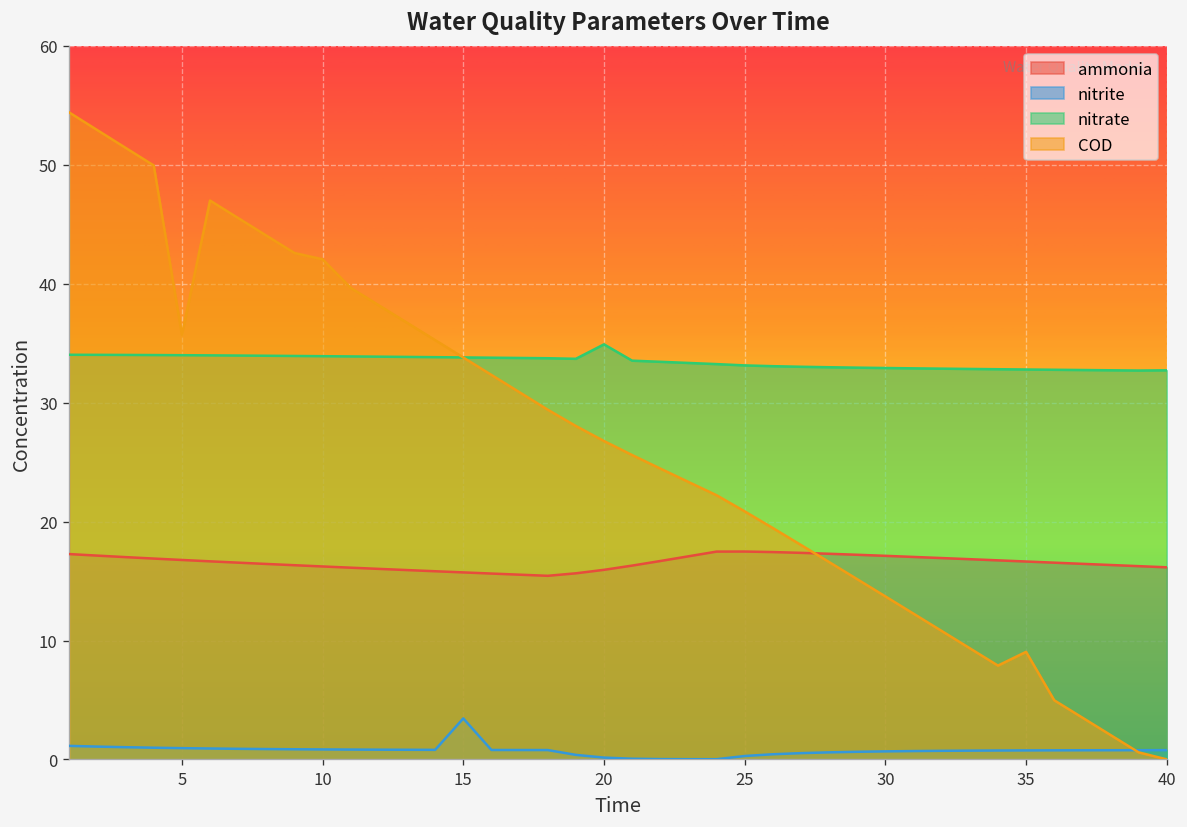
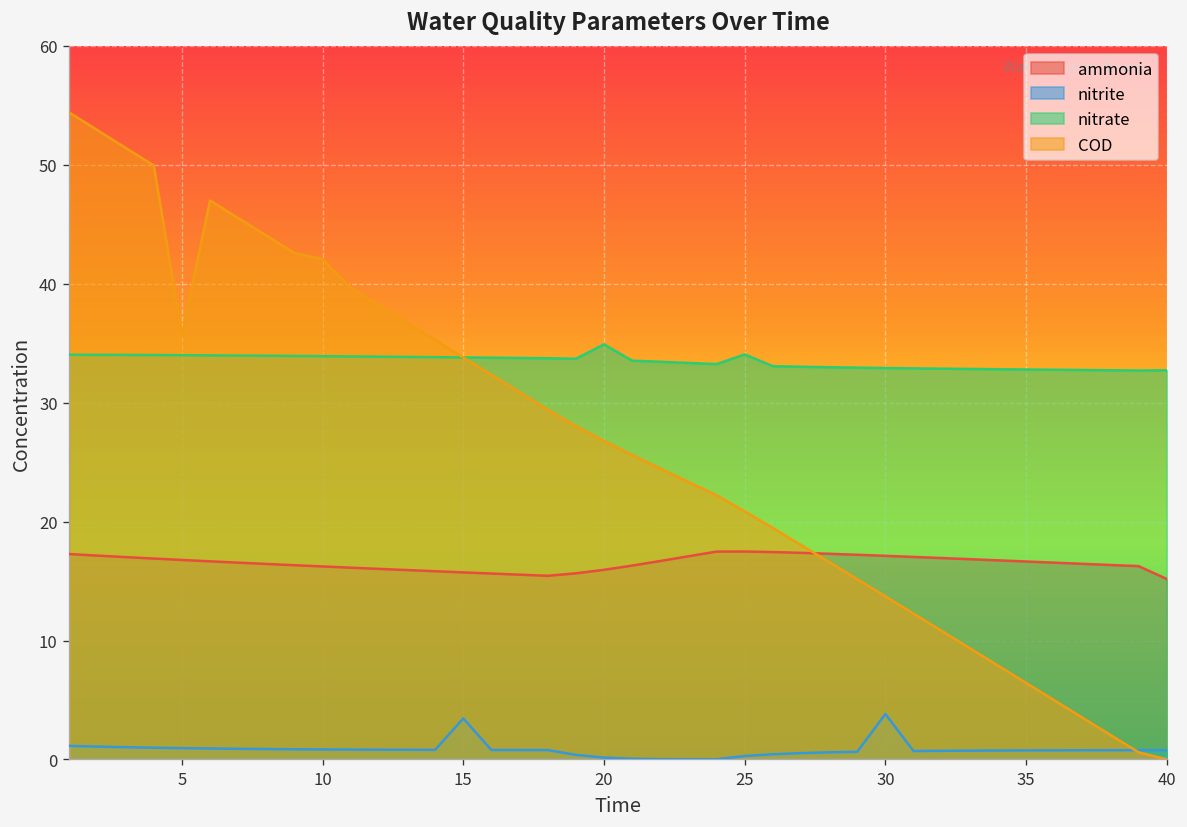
nitrate, 25: 33 -> 34
nitrite, 30: 1 -> 4
COD, 35: 9 -> 6
ammonia, 40: 16 -> 15
